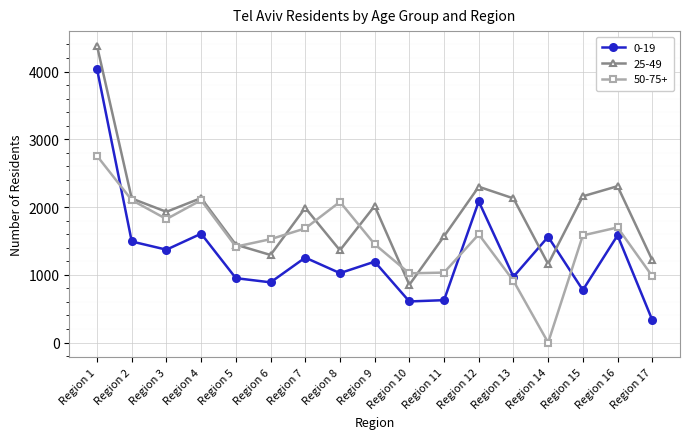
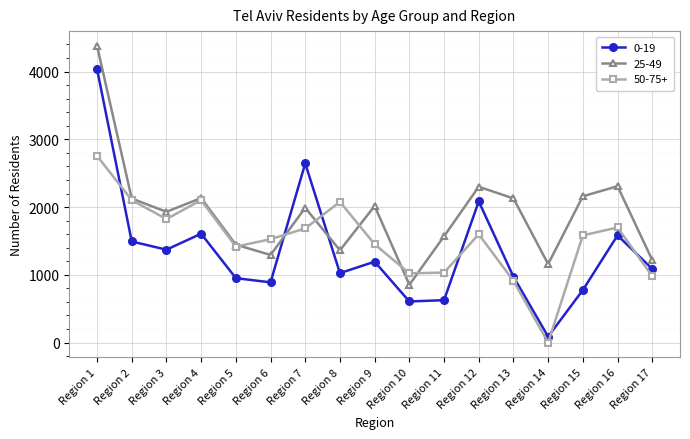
0-19, Region 7: 1300 -> 2600
0-19, Region 14: 1600 -> 100
0-19, Region 17: 300 -> 1100
